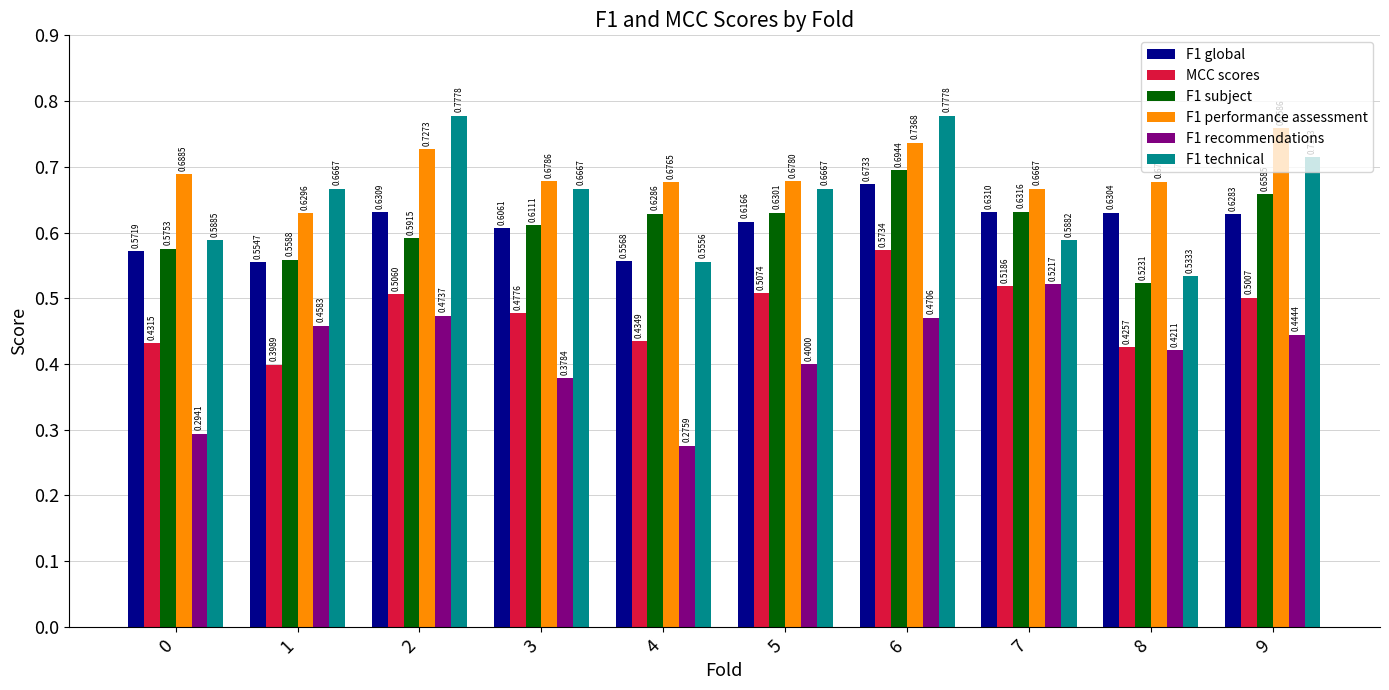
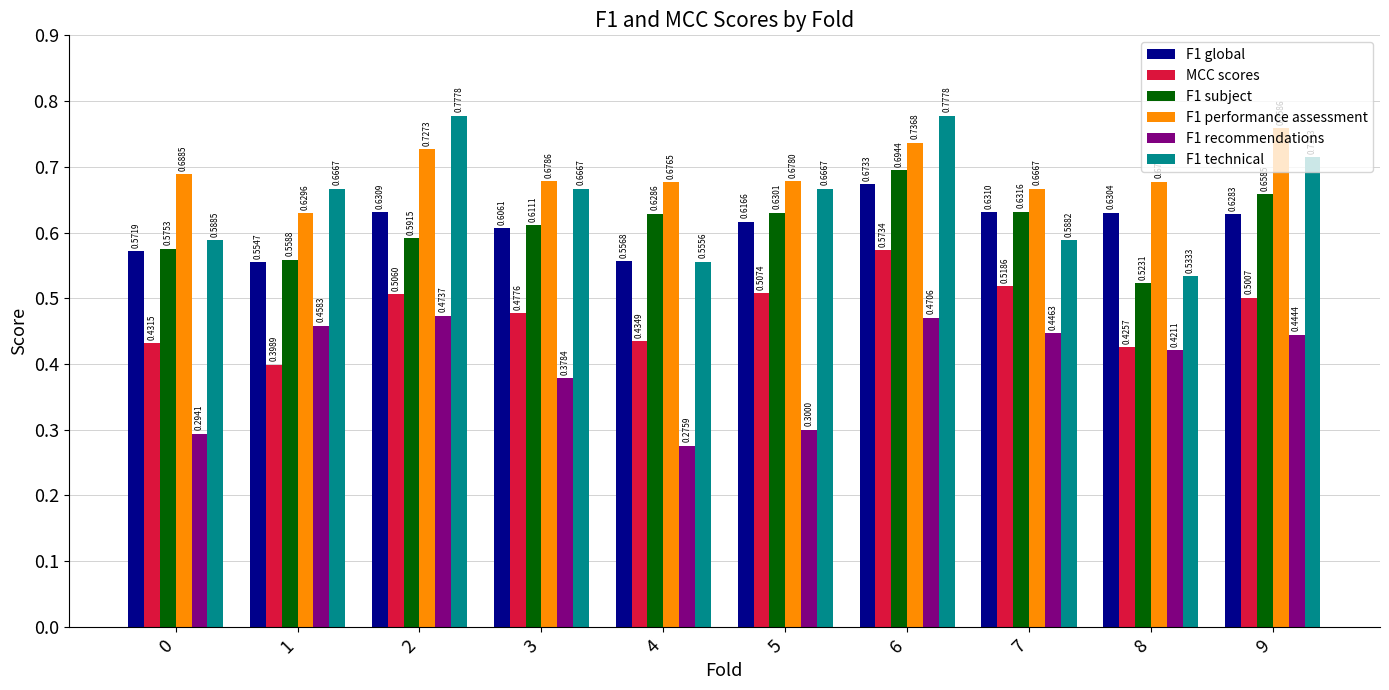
F1 recommendations, 5: 0.4000 -> 0.3000
F1 recommendations, 7: 0.5217 -> 0.4463
